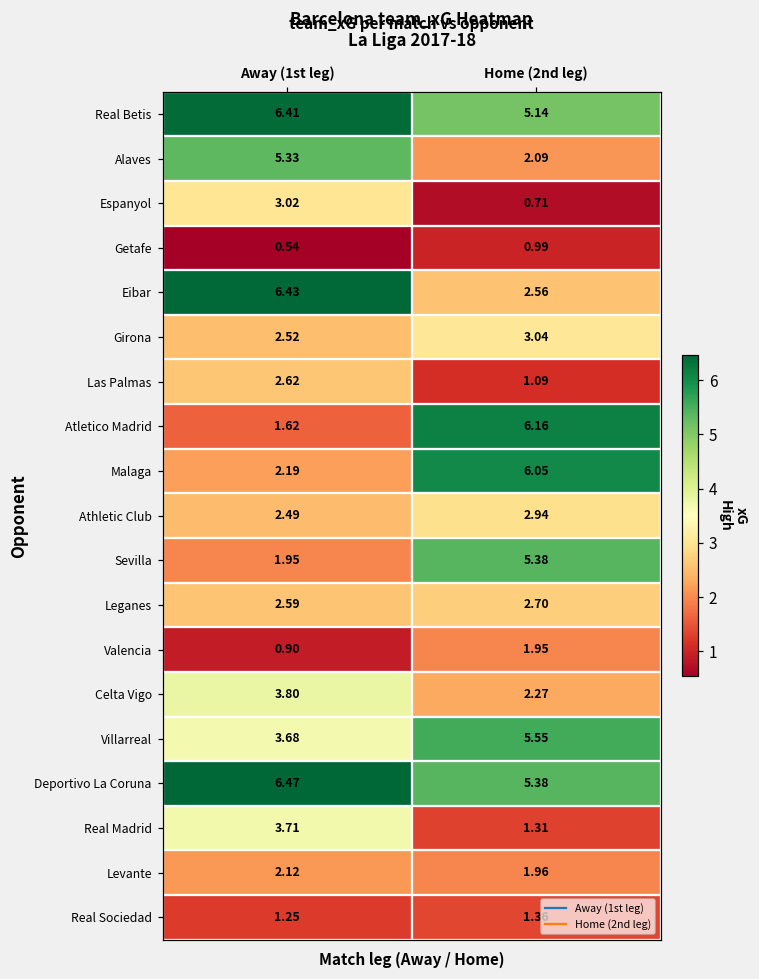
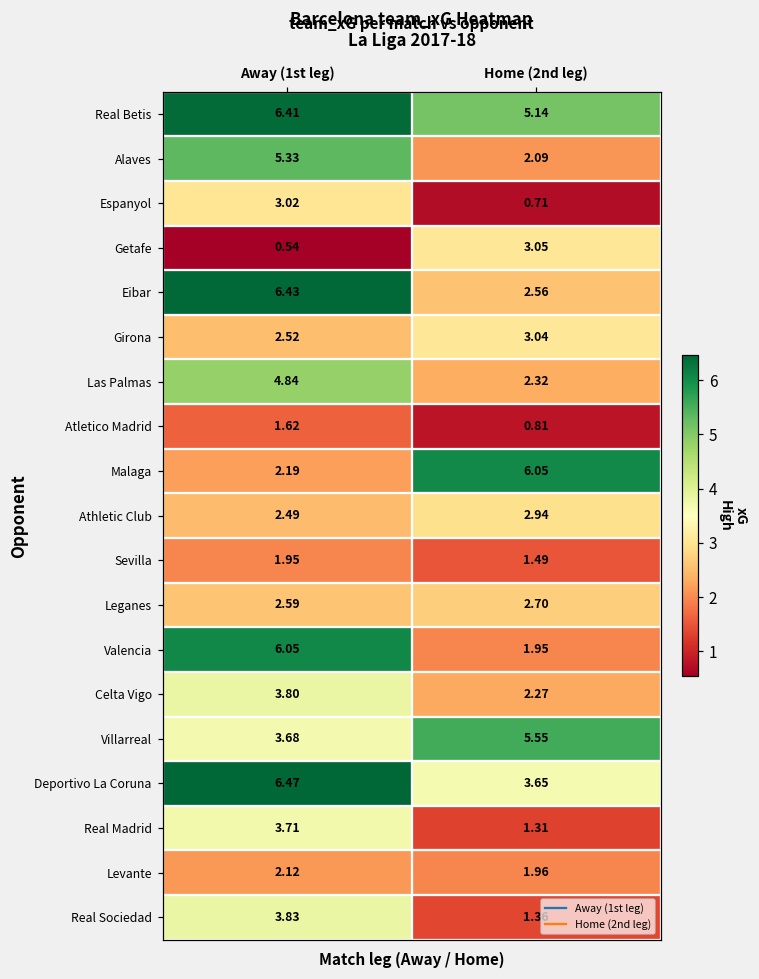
Getafe, Home (2nd leg): 0.99 -> 3.05
Las Palmas, Away (1st leg): 2.62 -> 4.84
Las Palmas, Home (2nd leg): 1.09 -> 2.32
Atletico Madrid, Home (2nd leg): 6.16 -> 0.81
Sevilla, Home (2nd leg): 5.38 -> 1.49
Valencia, Away (1st leg): 0.90 -> 6.05
Deportivo La Coruna, Home (2nd leg): 5.38 -> 3.65
Real Sociedad, Away (1st leg): 1.25 -> 3.83
